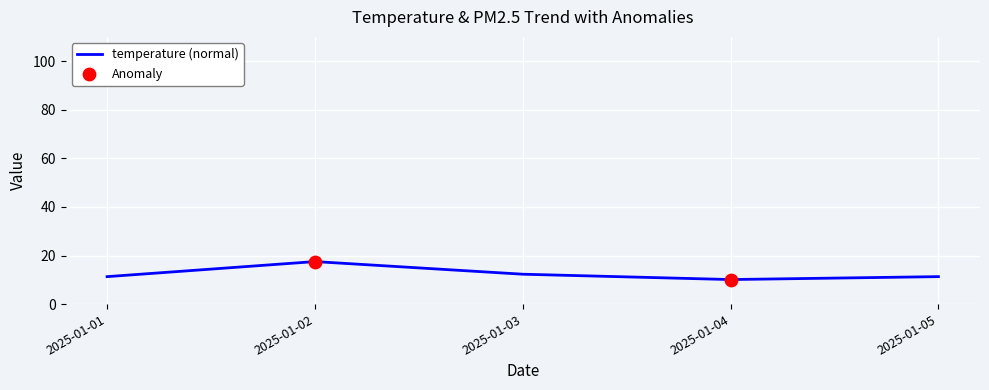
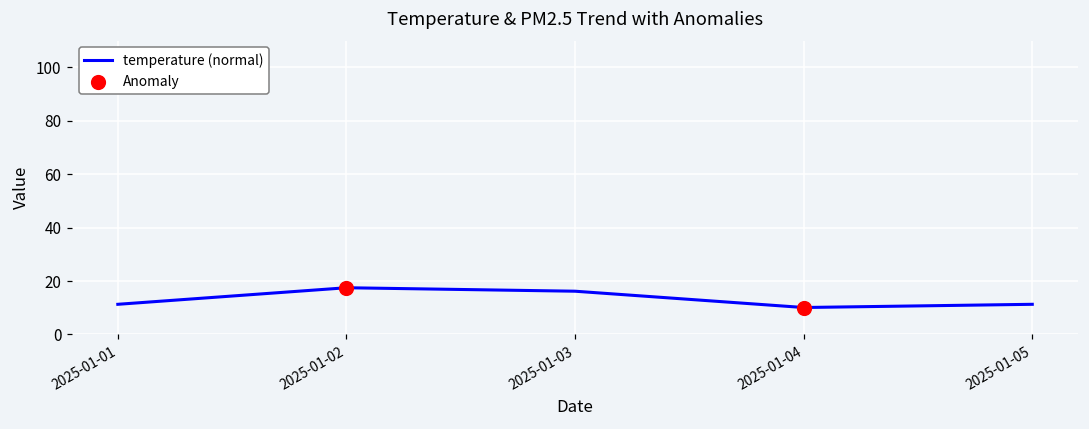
temperature (normal), 2025-01-03: 12 -> 16
